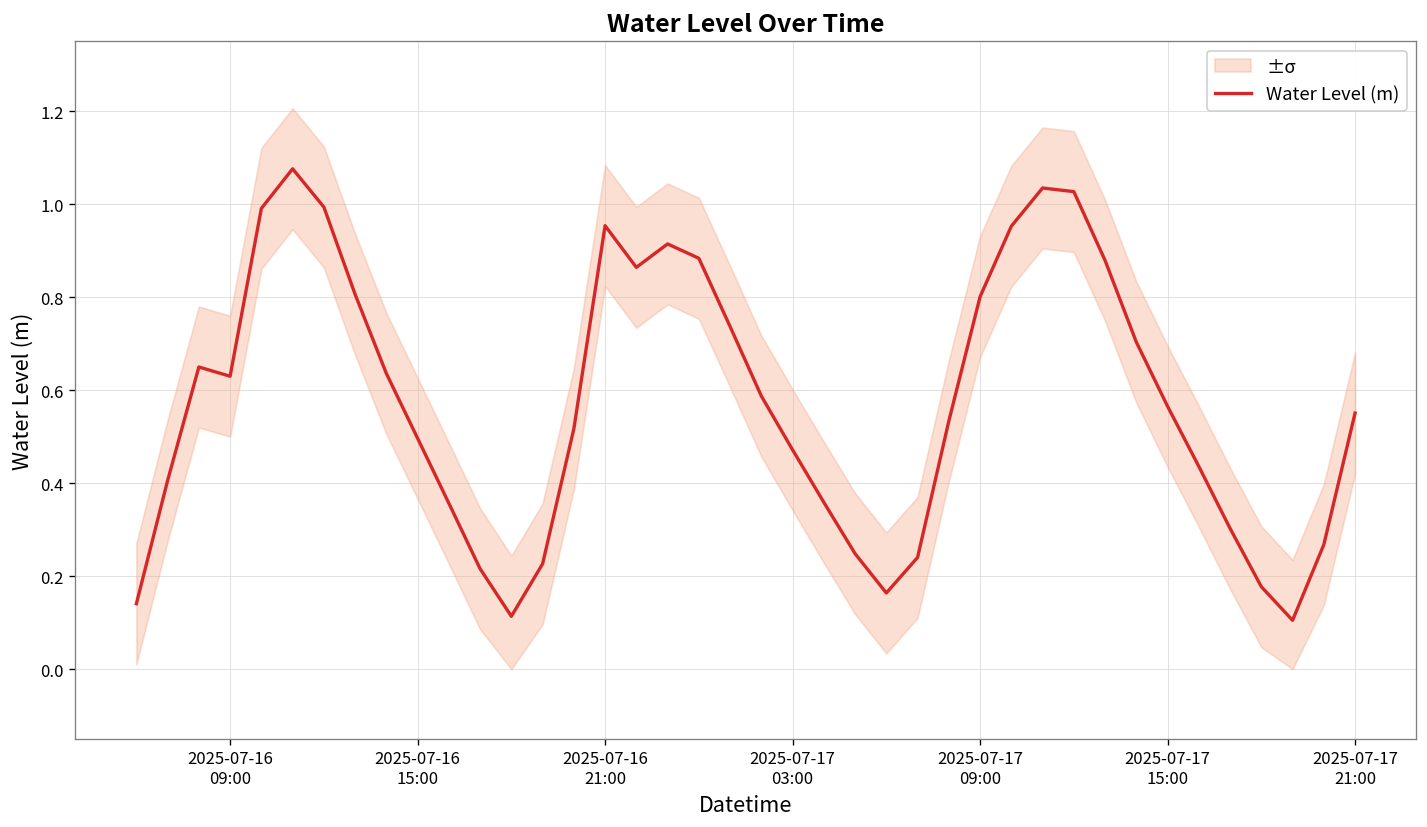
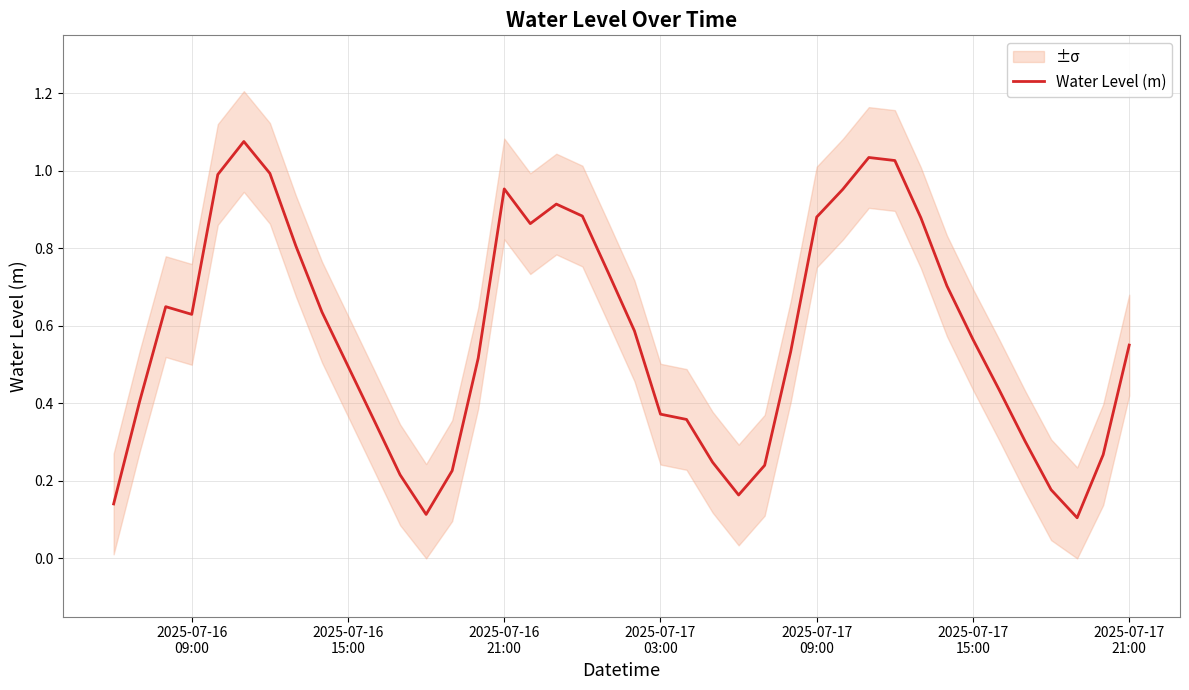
Water Level (m), 2025-07-17 03:00: 0.47 -> 0.37
Water Level (m), 2025-07-17 09:00: 0.80 -> 0.88
